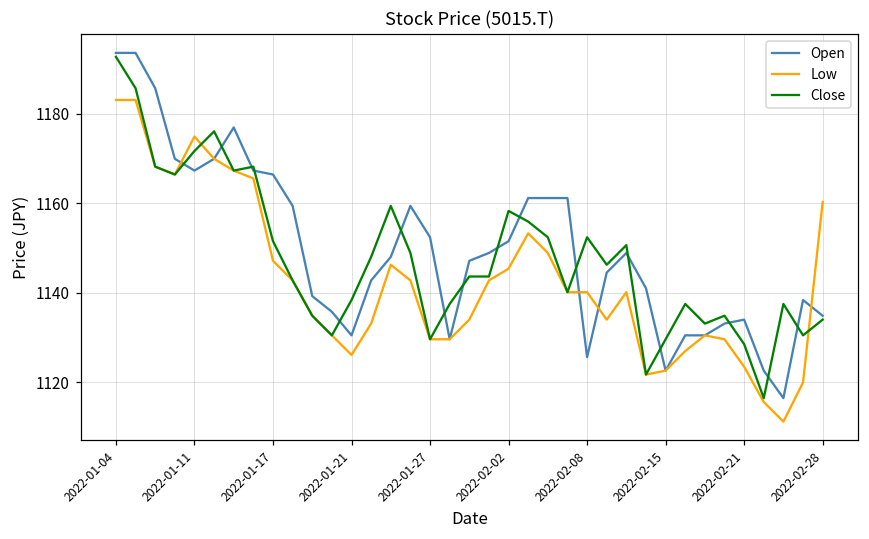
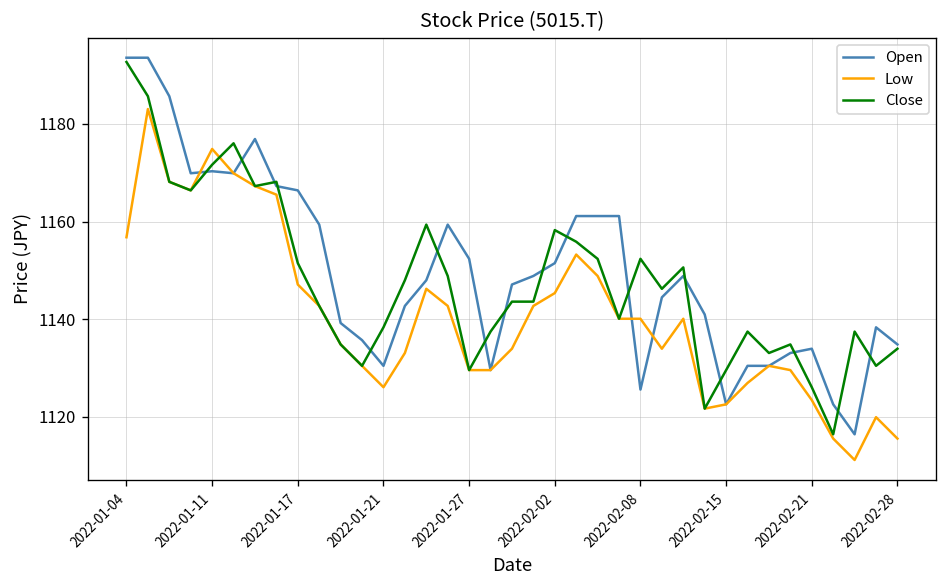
Low, 2022-01-04: 1183 -> 1157
Open, 2022-01-11: 1167 -> 1170
Close, 2022-02-21: 1129 -> 1126
Low, 2022-02-28: 1160 -> 1116
